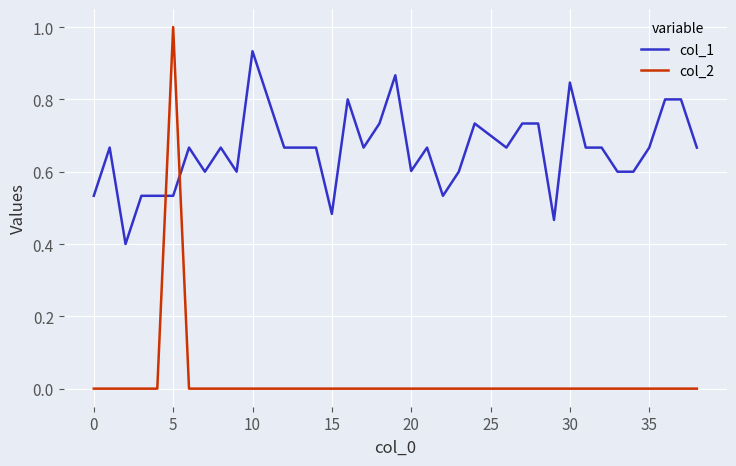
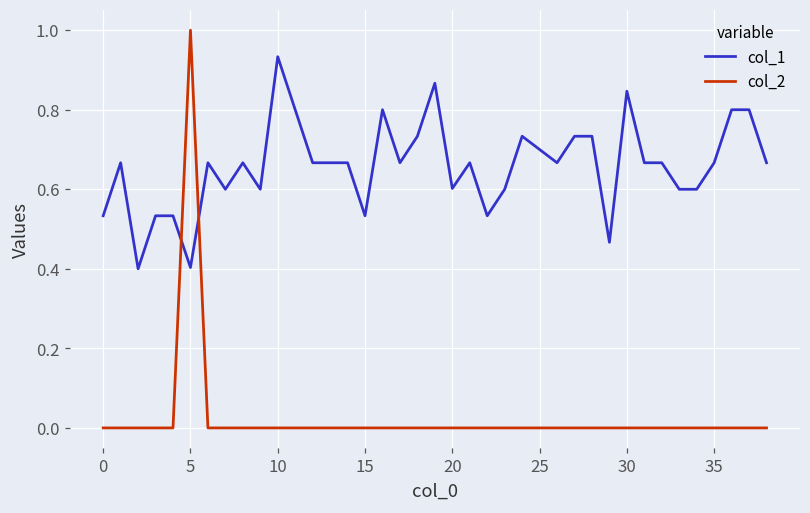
col_1, 5: 0.53 -> 0.40
col_1, 15: 0.48 -> 0.53
